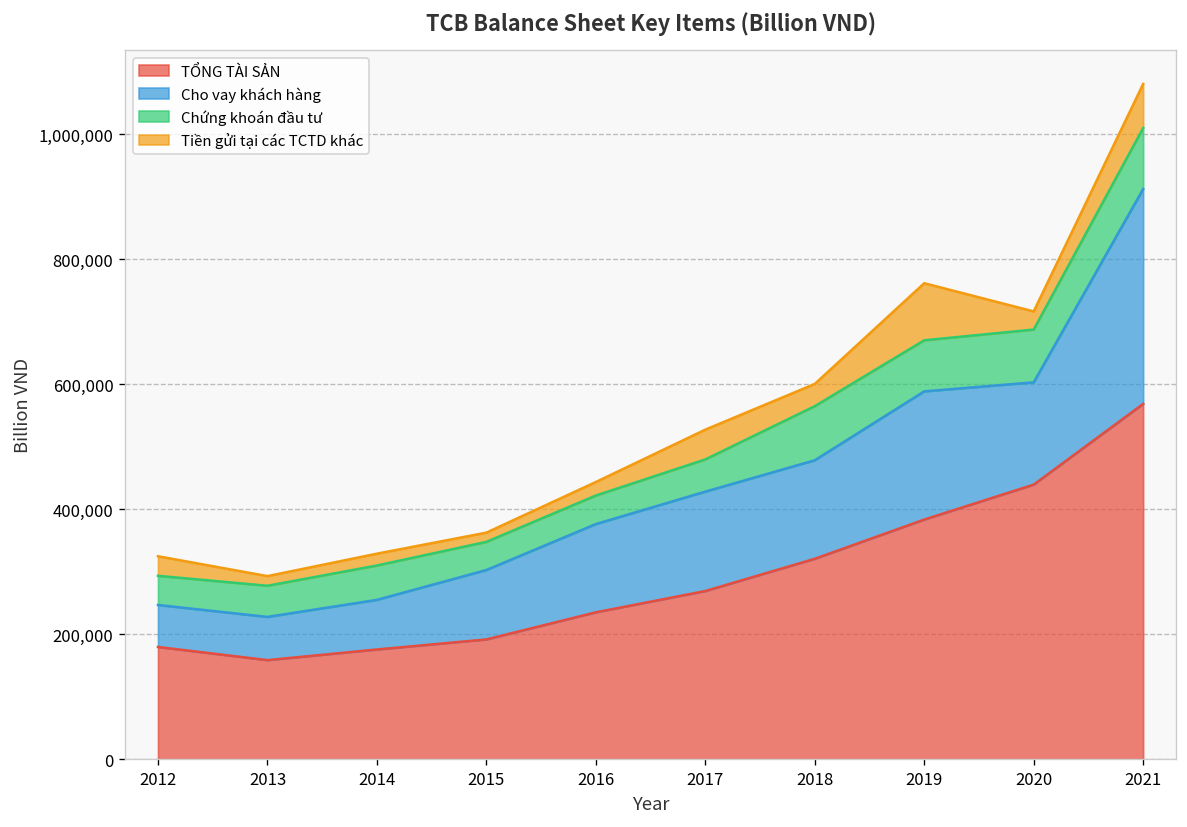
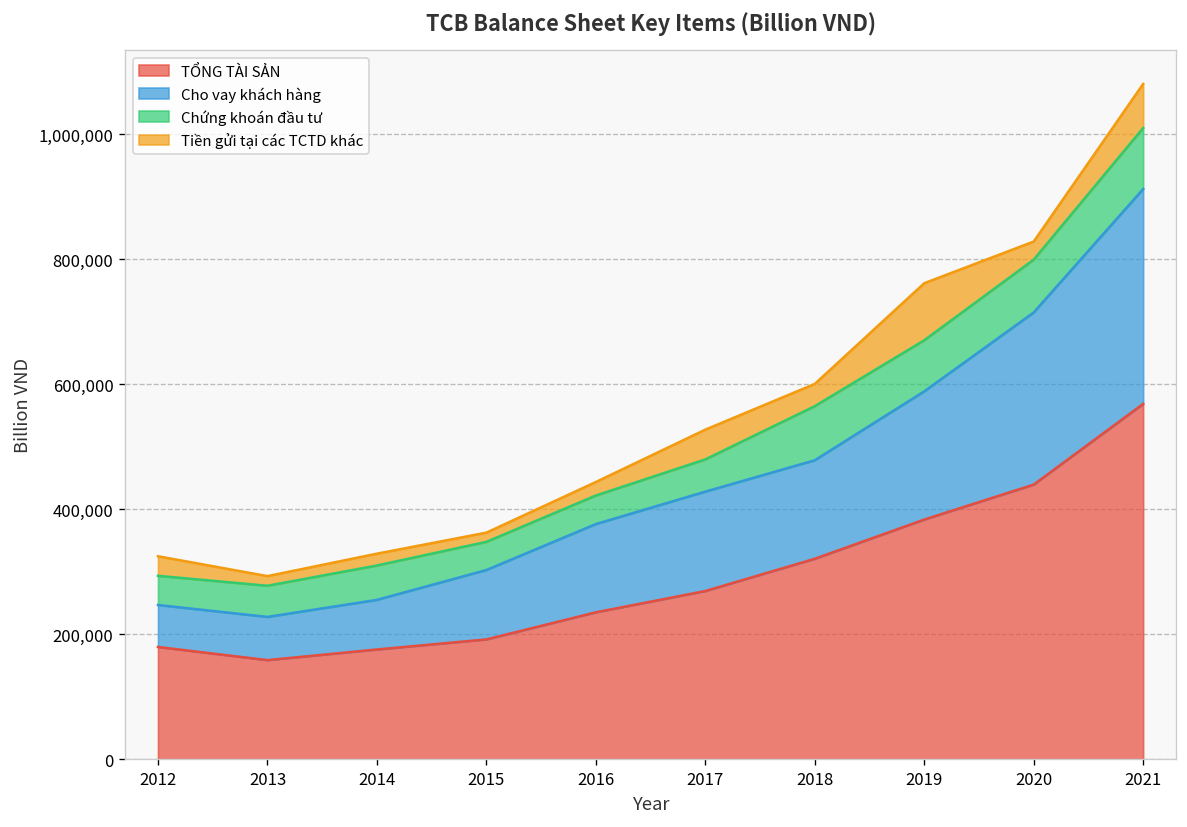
Cho vay khách hàng, 2020: 160,000 -> 280,000
